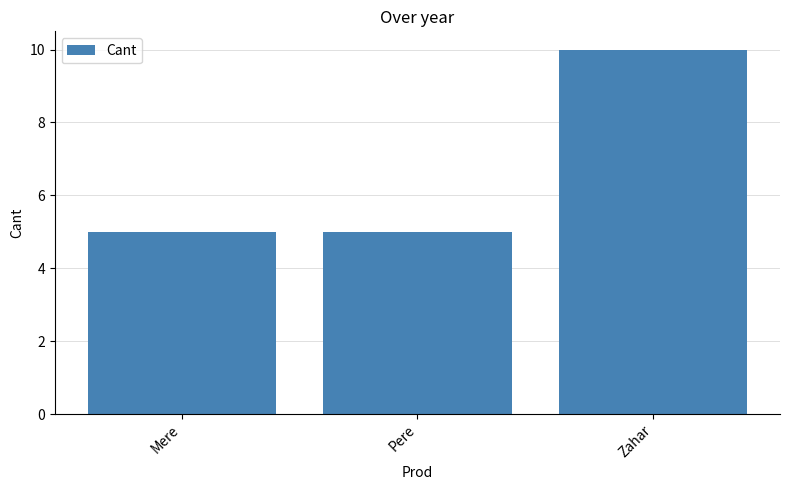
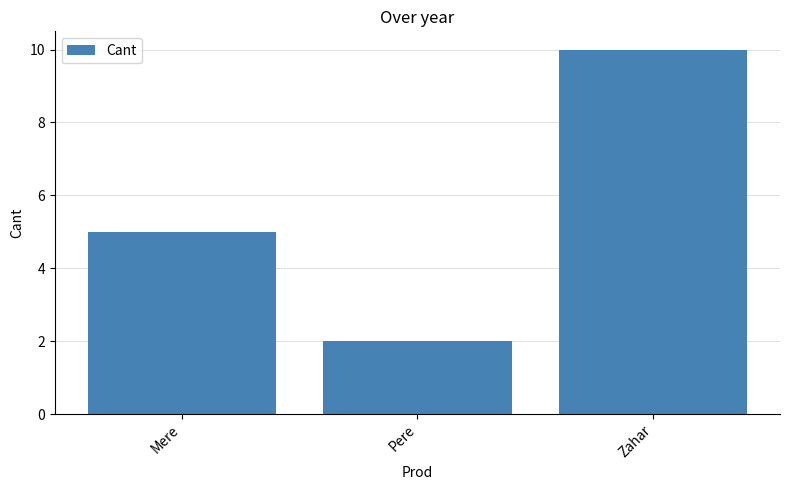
Pere: 5 -> 2
